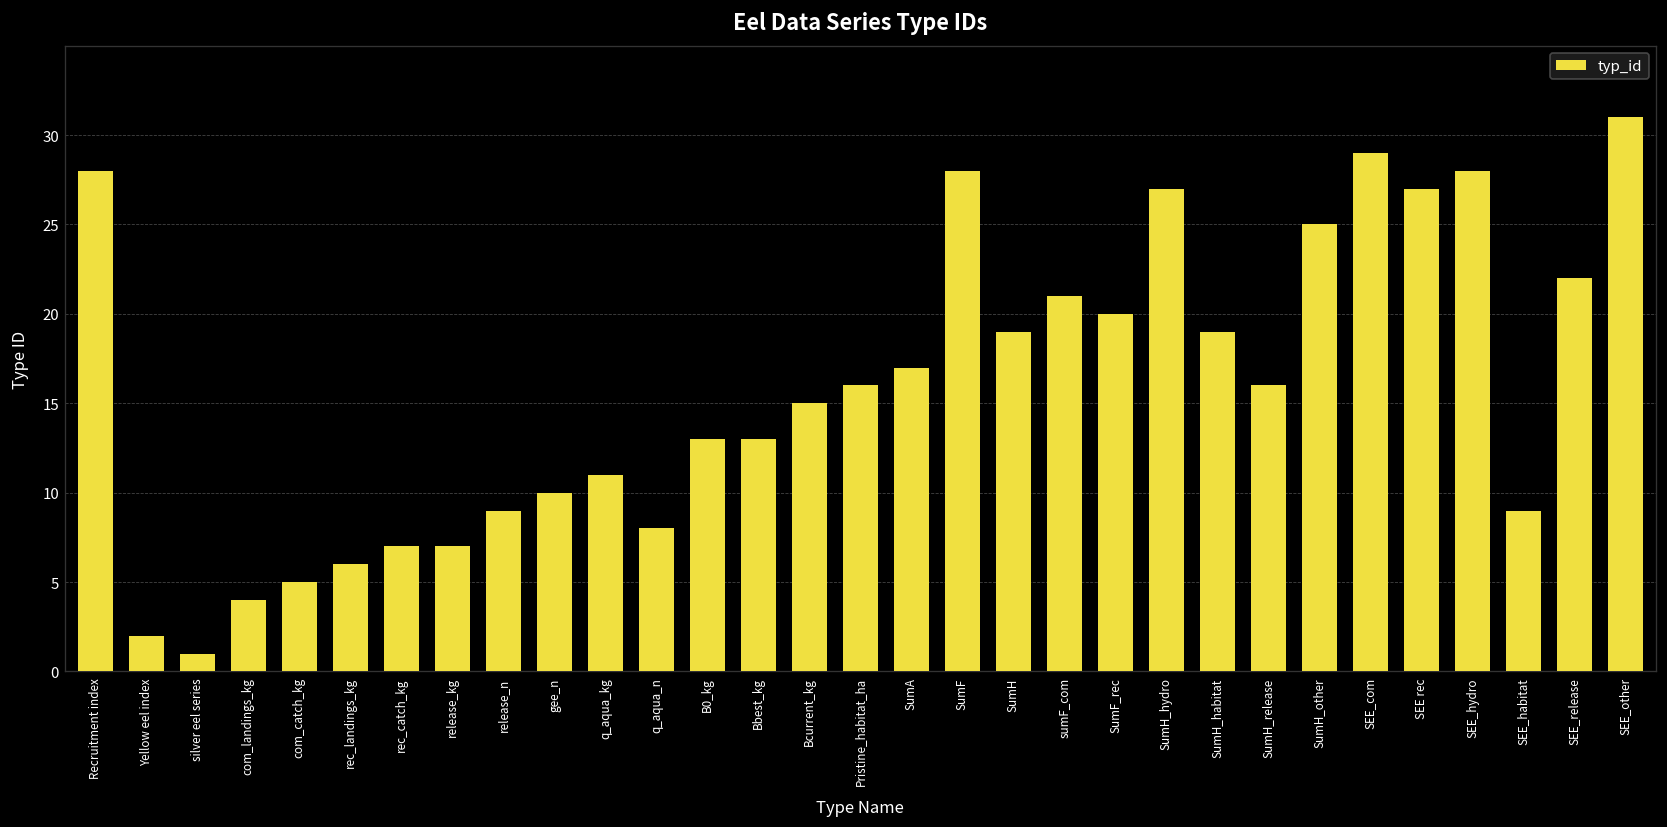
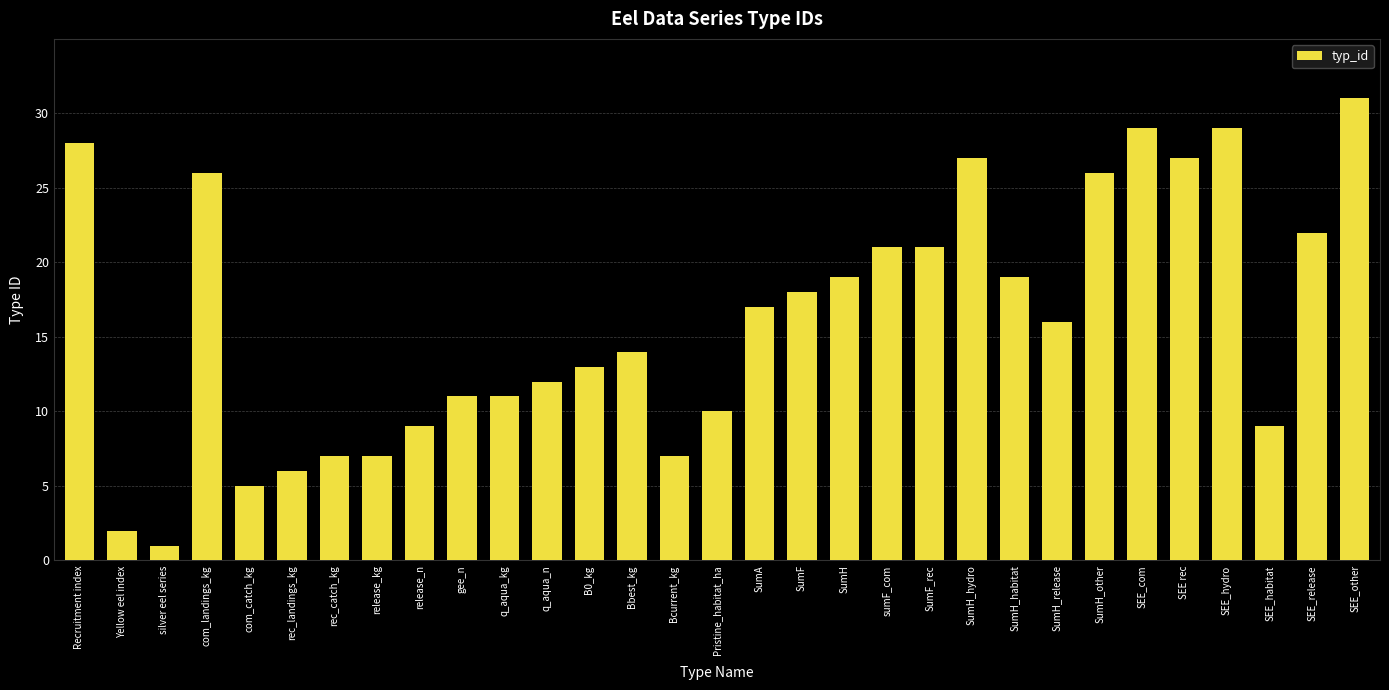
com_landings_kg: 4 -> 26
gee_n: 10 -> 11
q_aqua_n: 8 -> 12
Bbest_kg: 13 -> 14
Bcurrent_kg: 15 -> 7
Pristine_habitat_ha: 16 -> 10
SumF: 28 -> 18
SumF_rec: 20 -> 21
SumH_other: 25 -> 26
SEE_hydro: 28 -> 29
